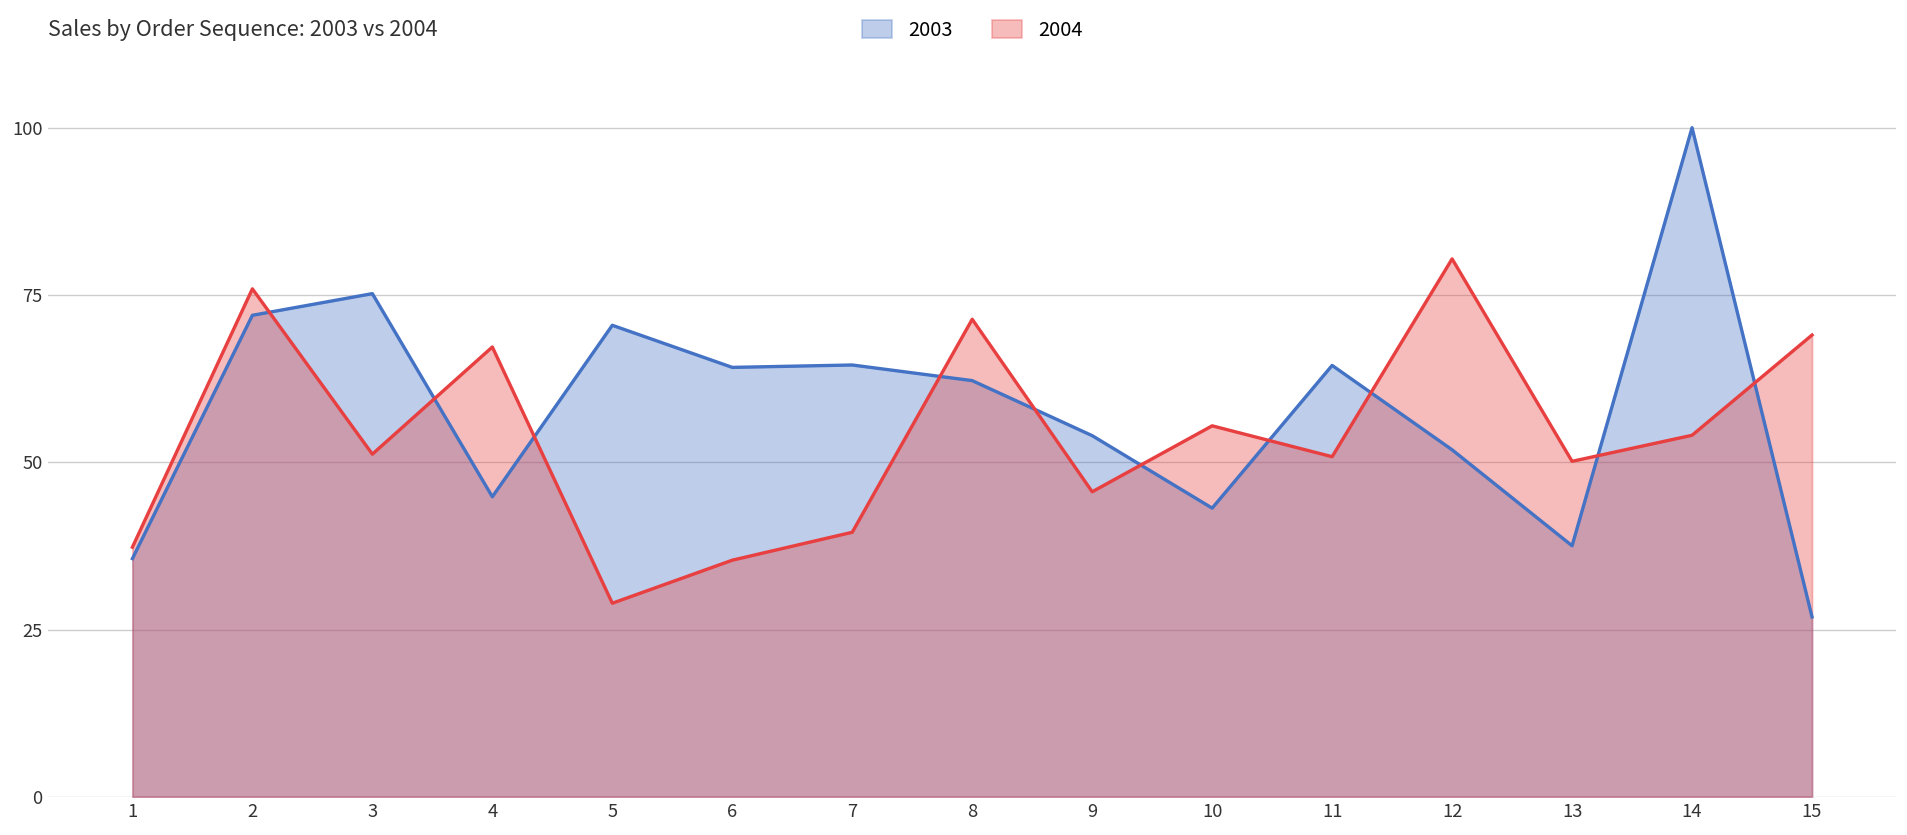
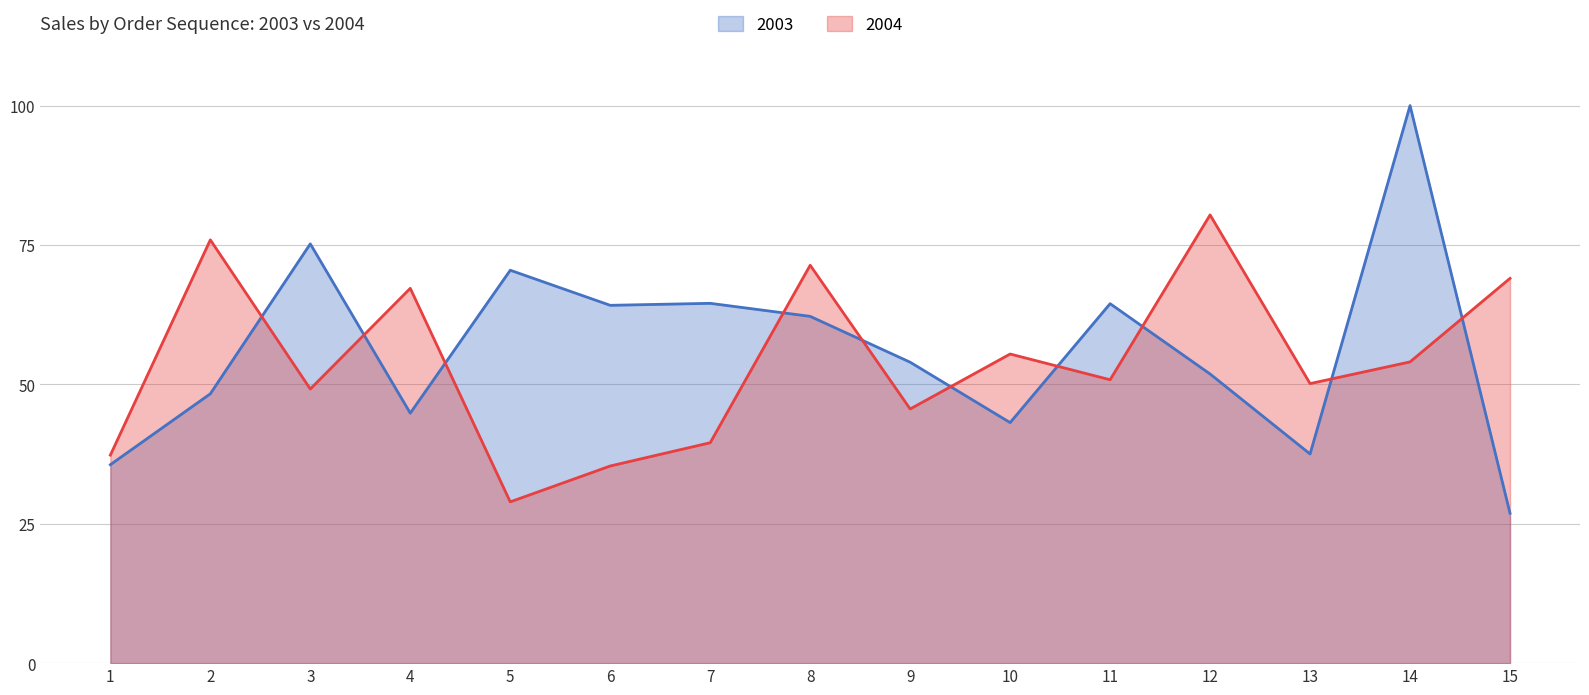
2003, 2: 72 -> 48
2004, 3: 51 -> 49
